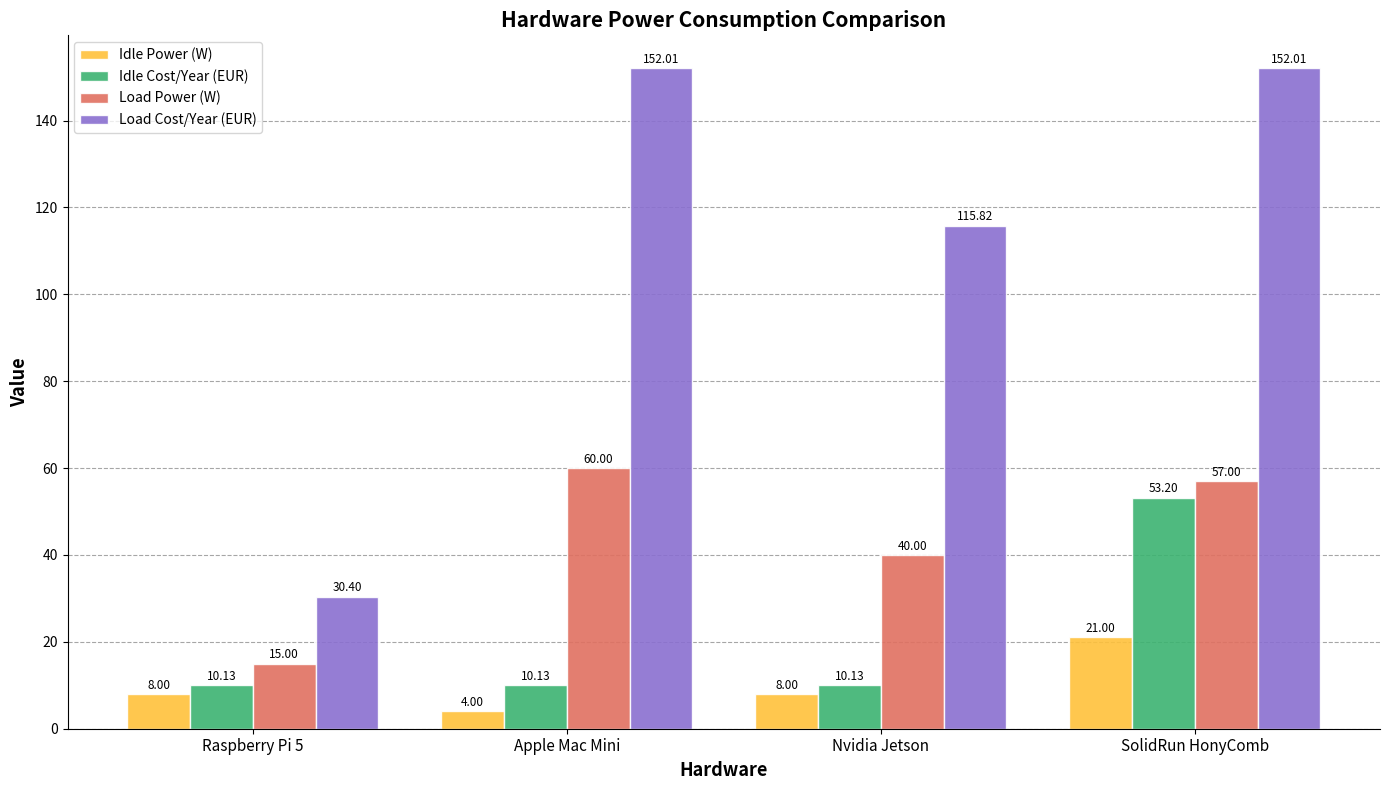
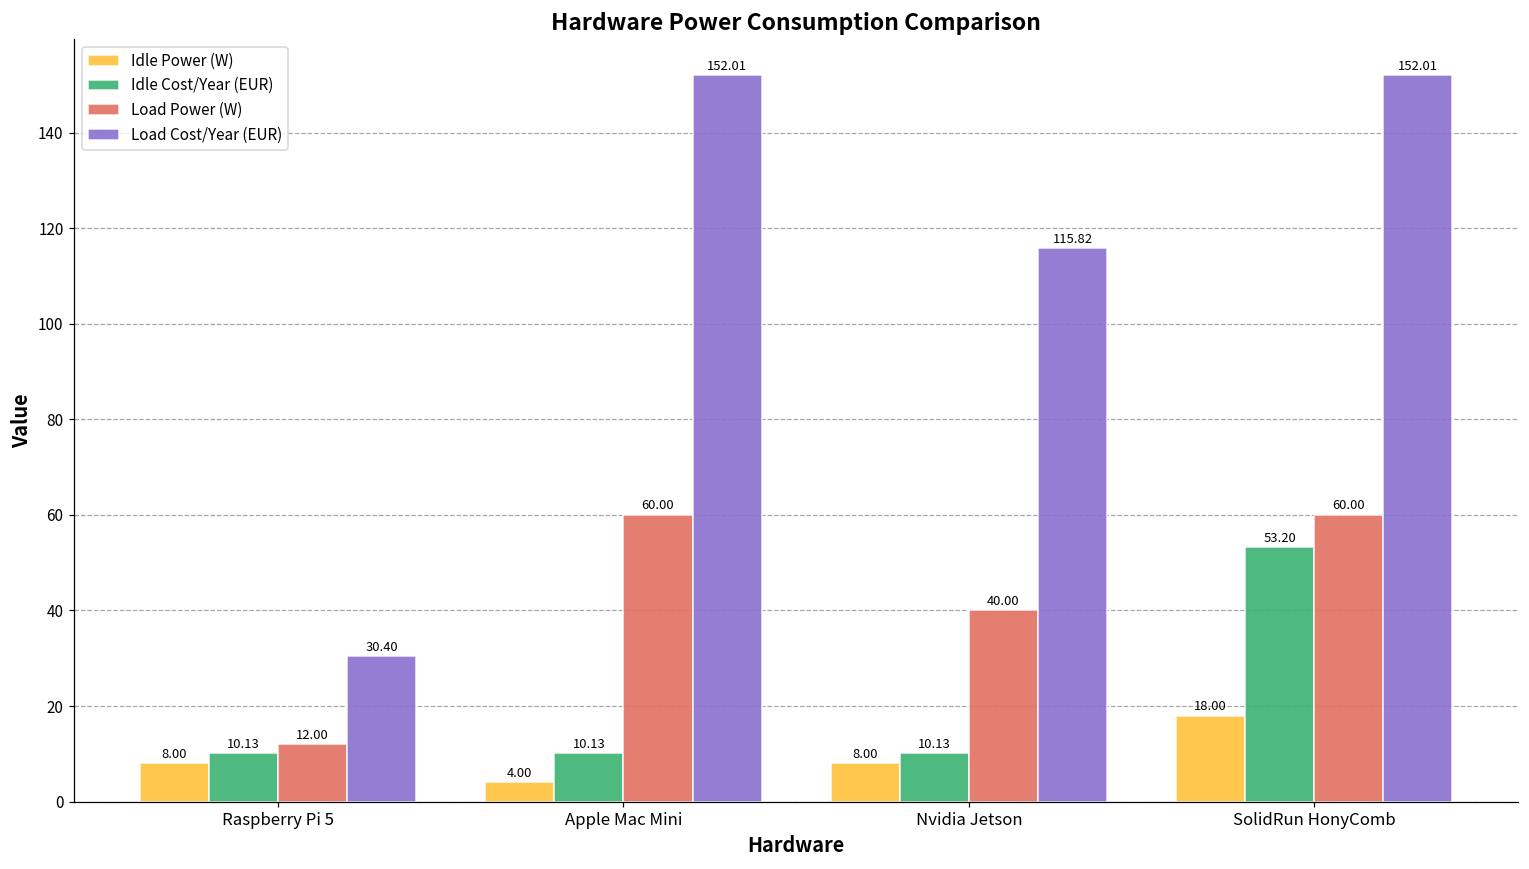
Load Power (W), Raspberry Pi 5: 15.00 -> 12.00
Idle Power (W), SolidRun HonyComb: 21.00 -> 18.00
Load Power (W), SolidRun HonyComb: 57.00 -> 60.00
